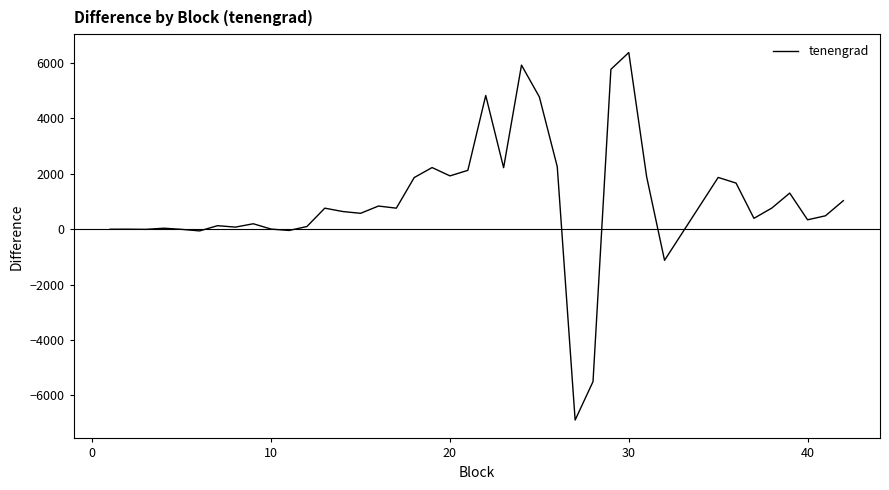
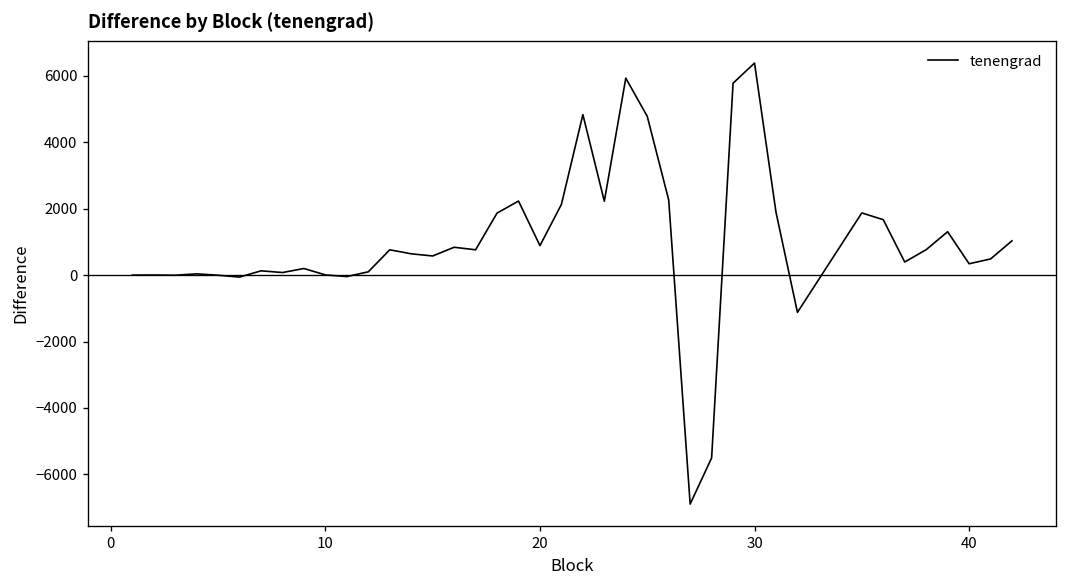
20: 1900 -> 900
